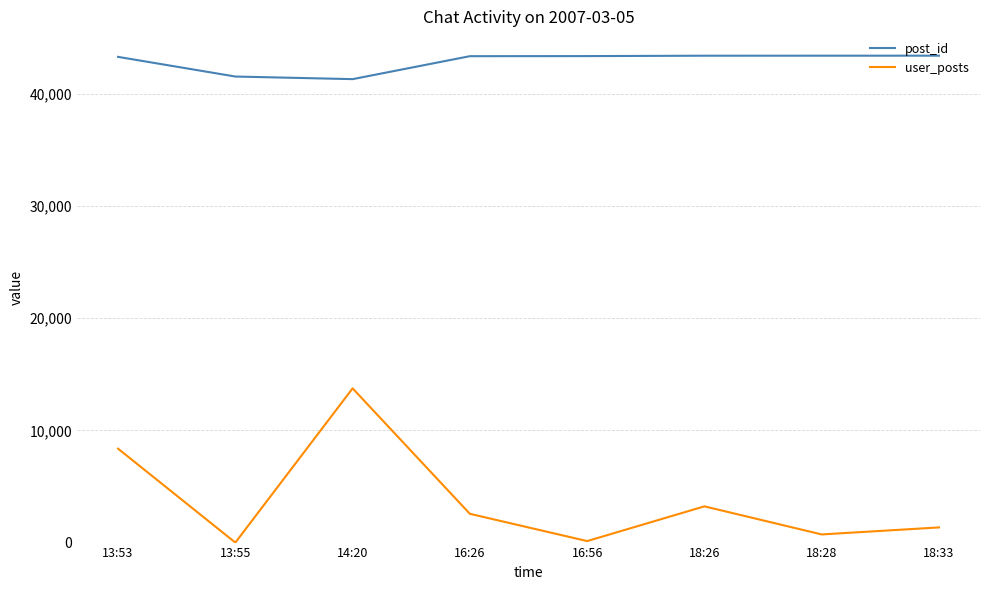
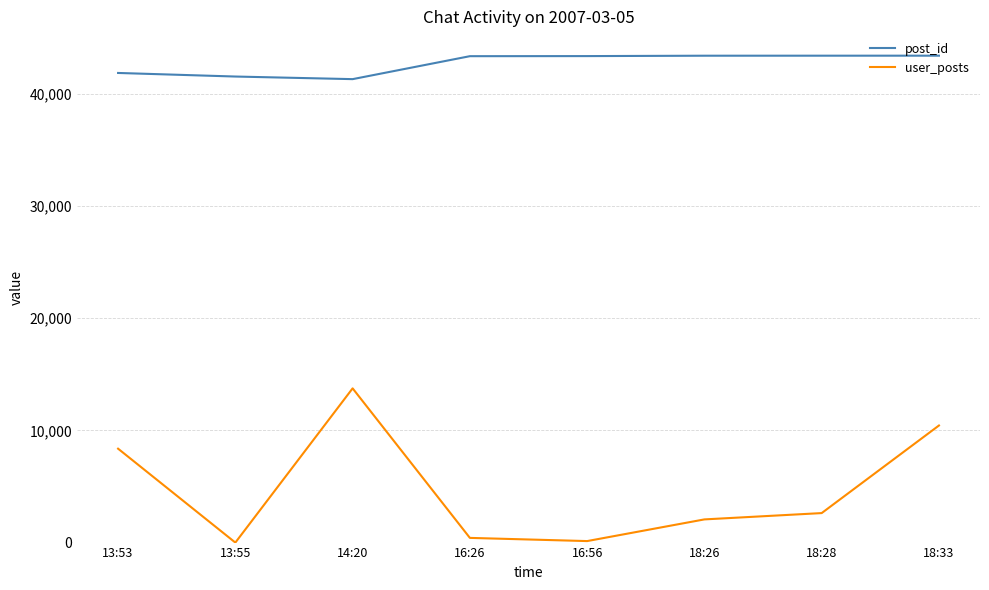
post_id, 13:53: 43,300 -> 41,900
user_posts, 16:26: 2,600 -> 400
user_posts, 18:26: 3,200 -> 2,100
user_posts, 18:28: 700 -> 2,600
user_posts, 18:33: 1,400 -> 10,400
